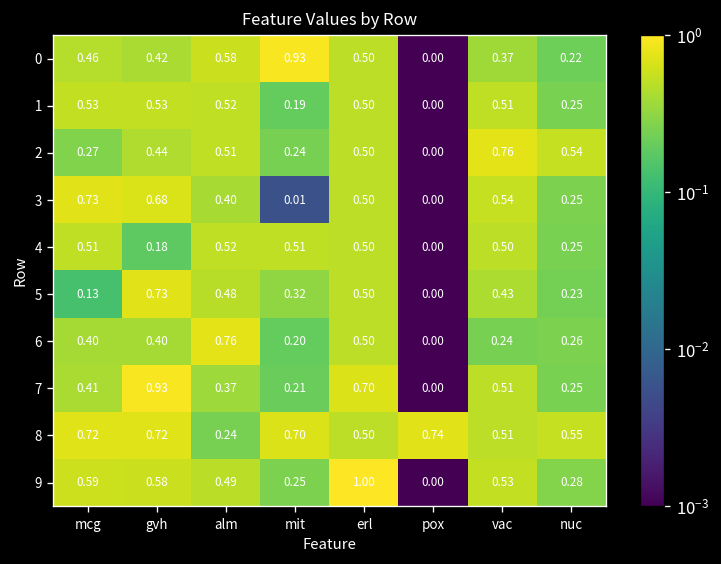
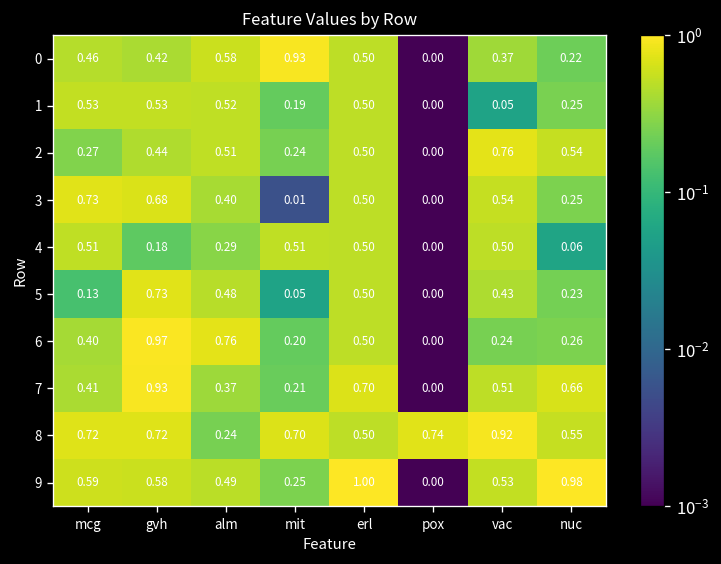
1, vac: 0.51 -> 0.05
4, alm: 0.52 -> 0.29
4, nuc: 0.25 -> 0.06
5, mit: 0.32 -> 0.05
6, gvh: 0.40 -> 0.97
7, nuc: 0.25 -> 0.66
8, vac: 0.51 -> 0.92
9, nuc: 0.28 -> 0.98
